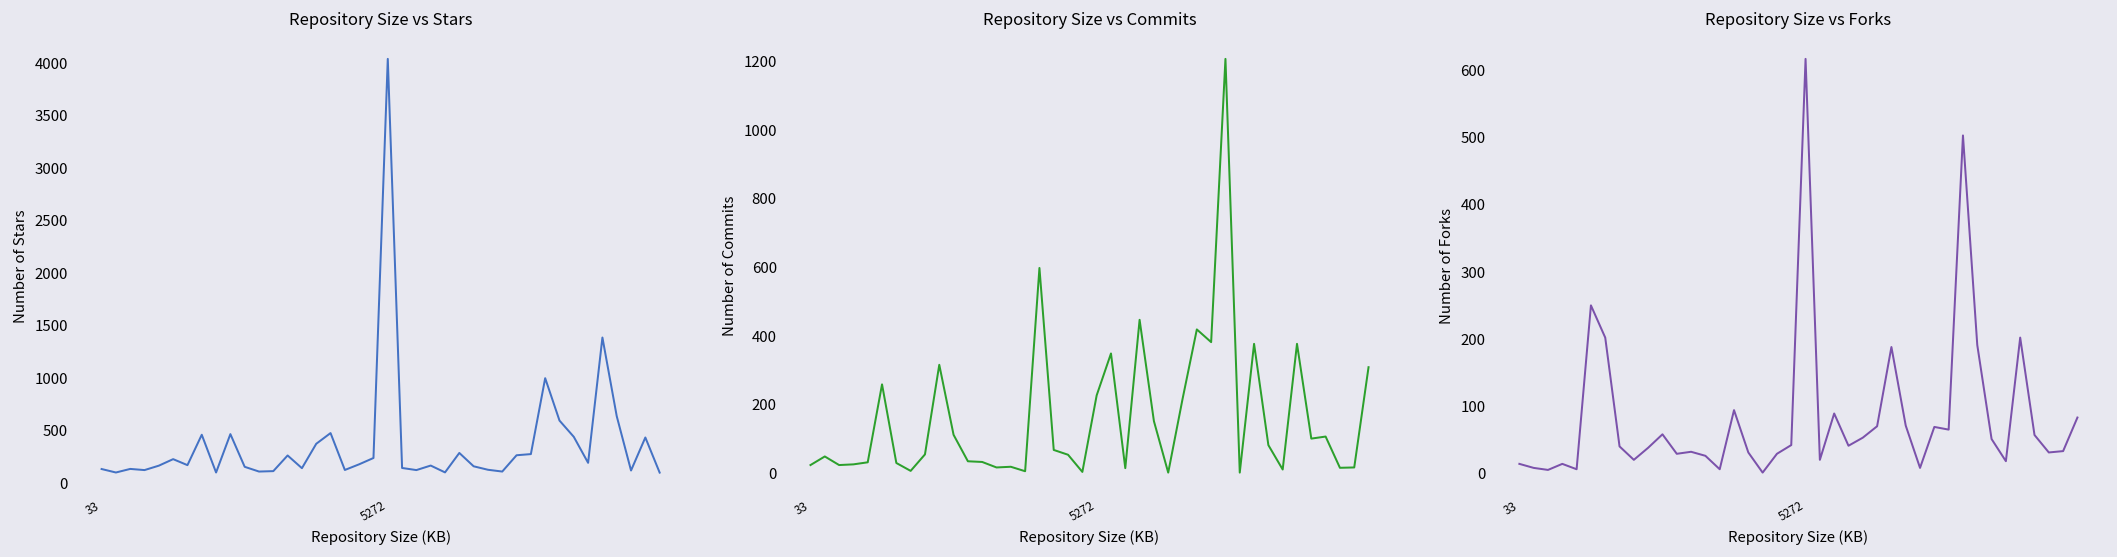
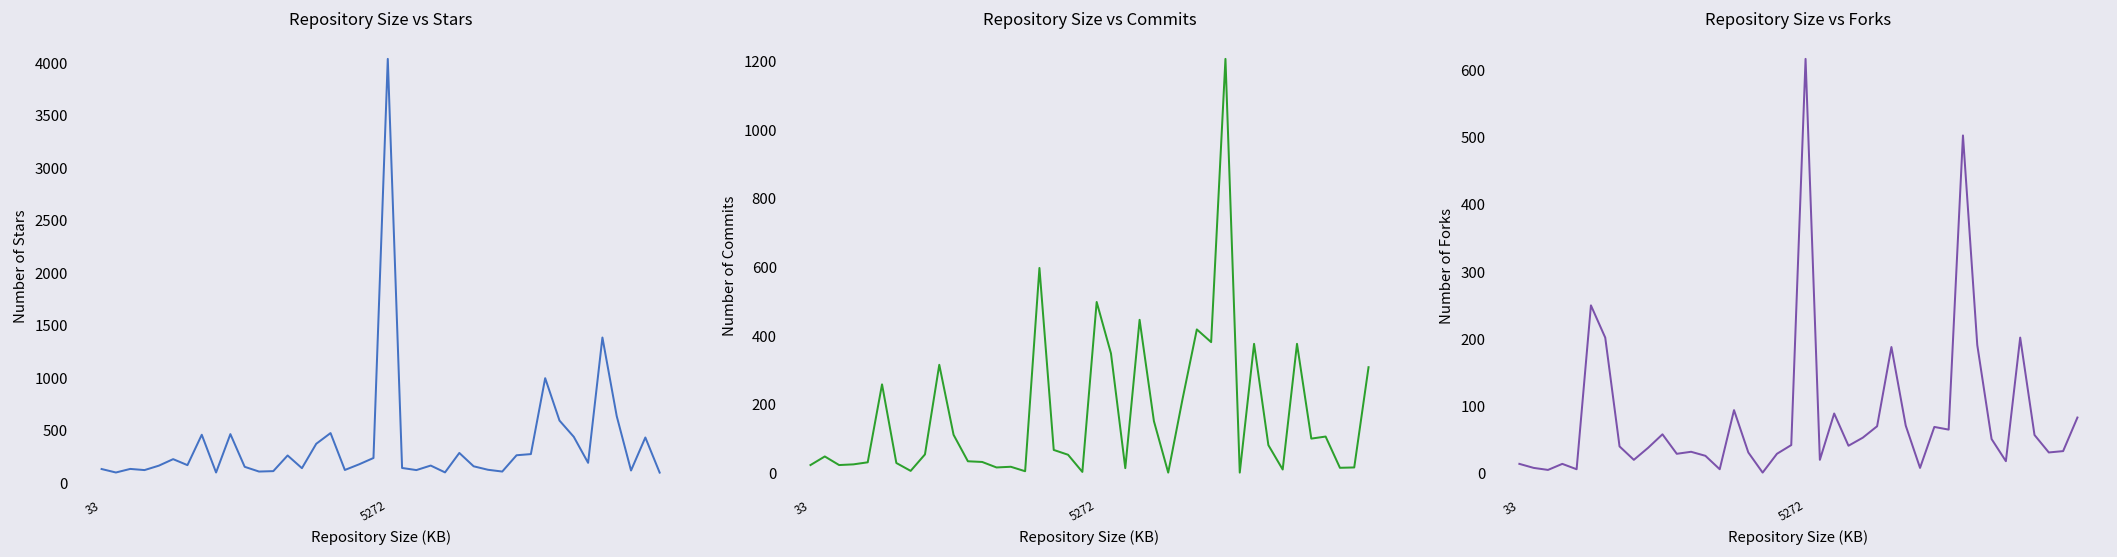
Repository Size vs Commits, 5272: 230 -> 500
